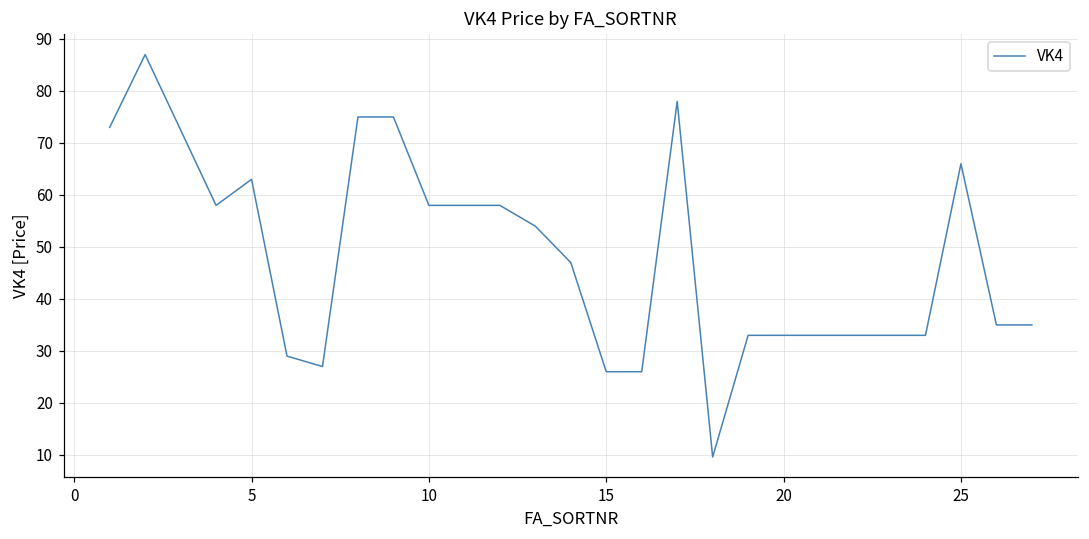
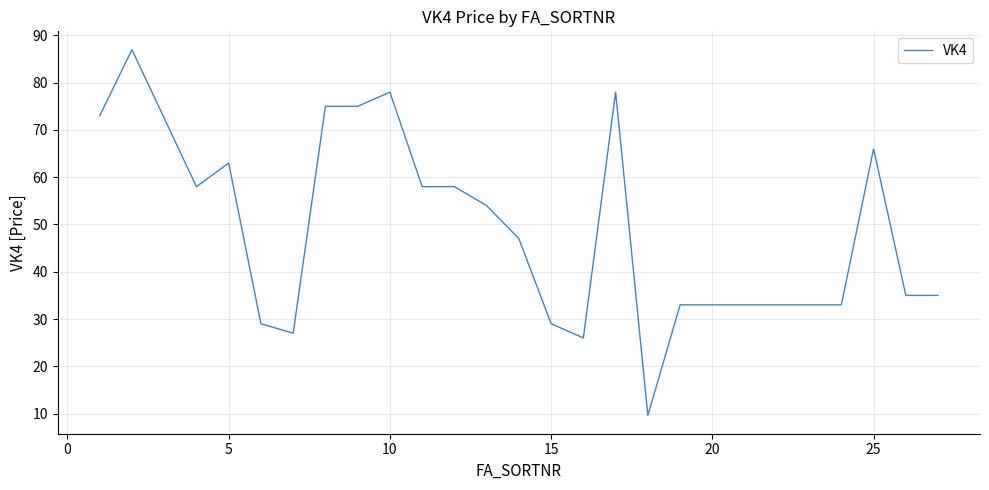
10: 58 -> 78
15: 26 -> 29
